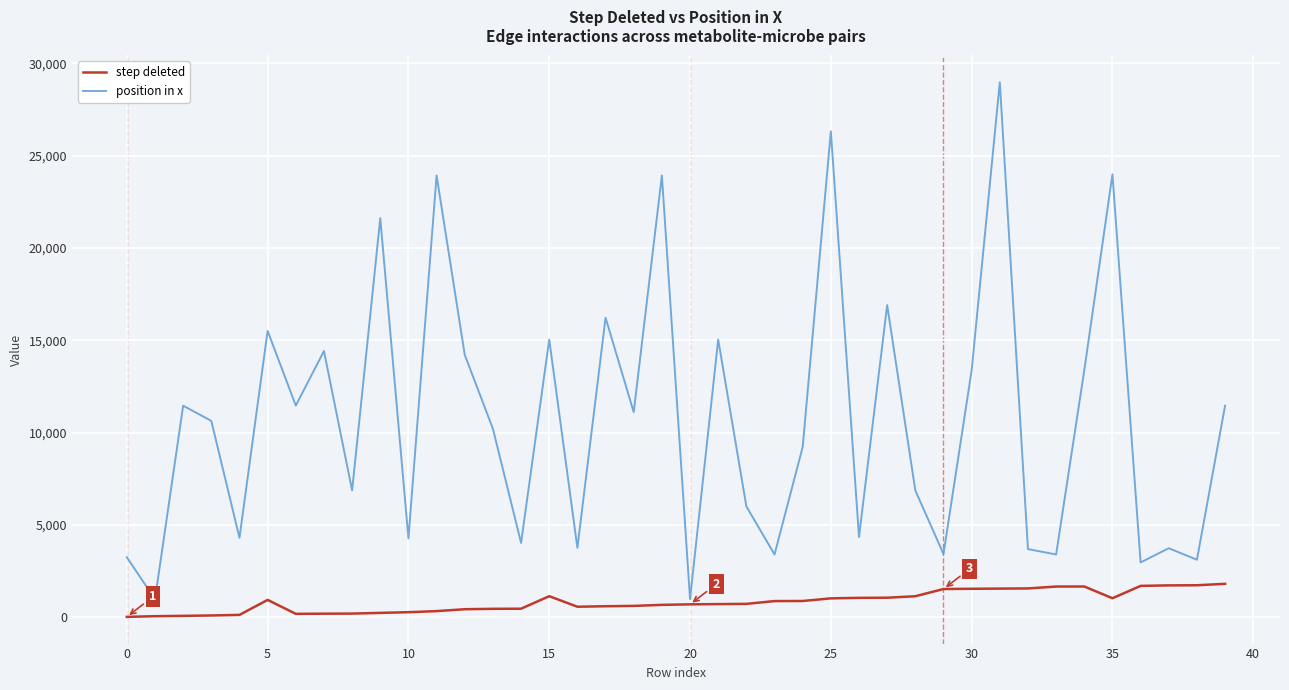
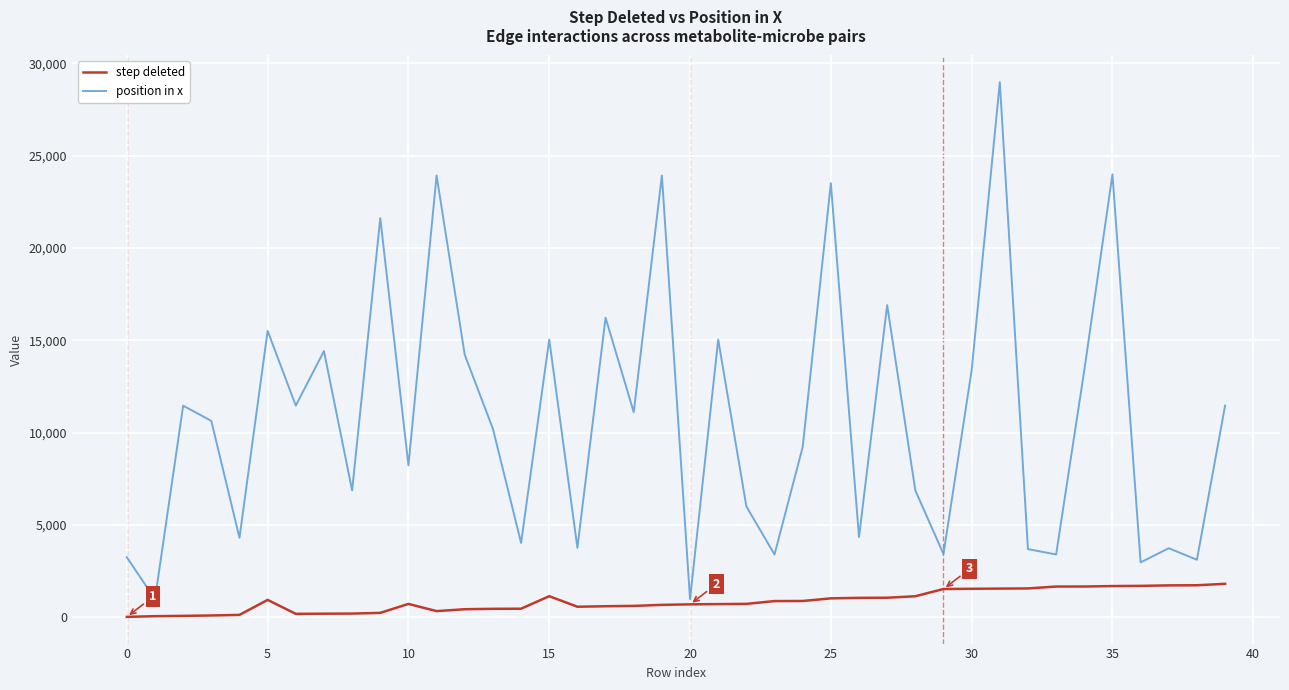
step deleted, 10: 300 -> 700
position in x, 10: 4,300 -> 8,200
position in x, 25: 26,300 -> 23,500
step deleted, 35: 1,000 -> 1,700
